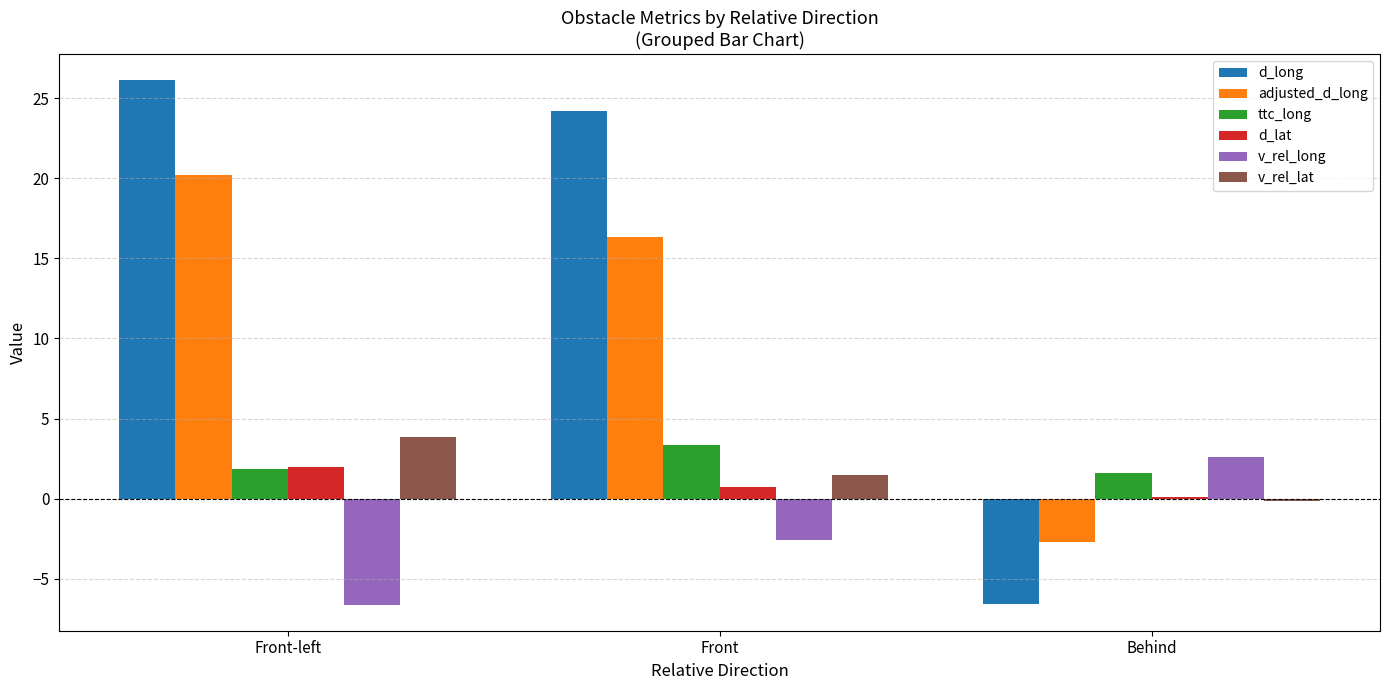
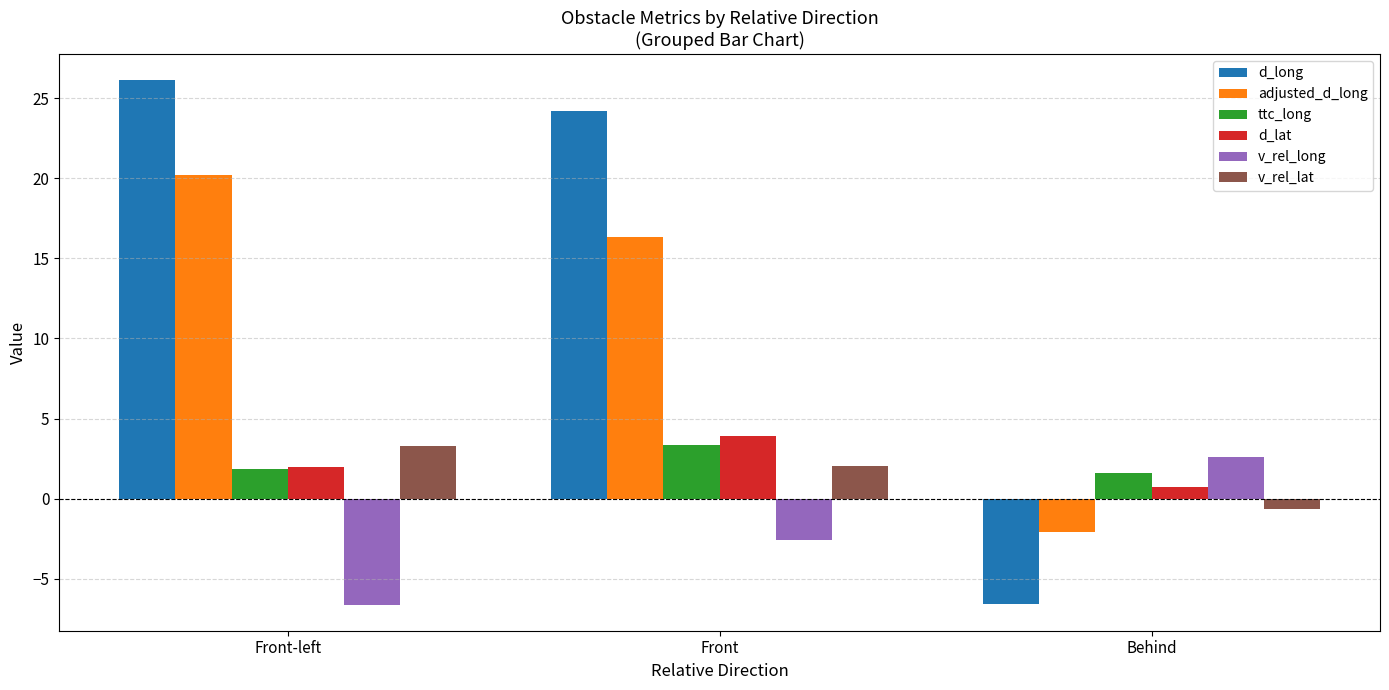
v_rel_lat, Front-left: 3.9 -> 3.3
d_lat, Front: 0.8 -> 3.9
v_rel_lat, Front: 1.5 -> 2.1
adjusted_d_long, Behind: -2.7 -> -2.1
d_lat, Behind: 0.1 -> 0.8
v_rel_lat, Behind: -0.1 -> -0.7
